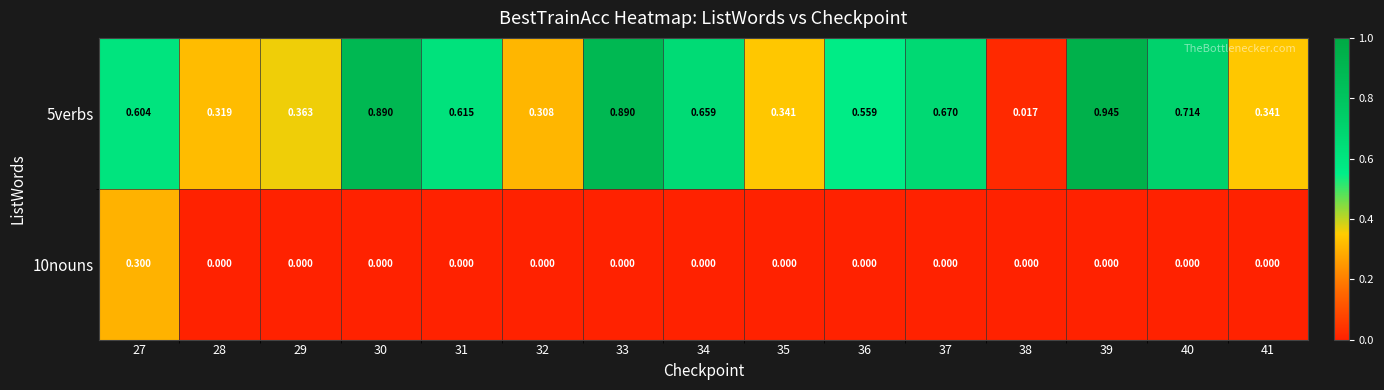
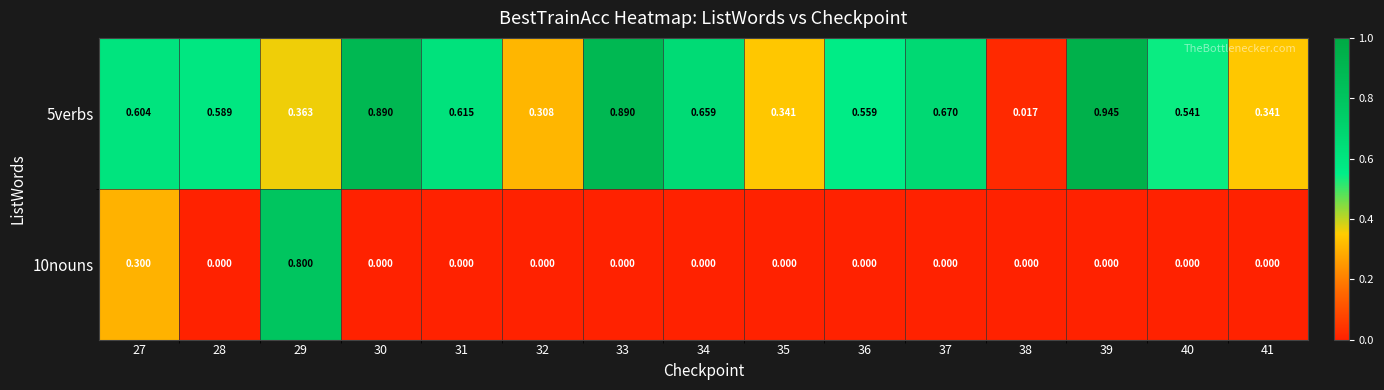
5verbs, 28: 0.319 -> 0.589
5verbs, 40: 0.714 -> 0.541
10nouns, 29: 0.000 -> 0.800
